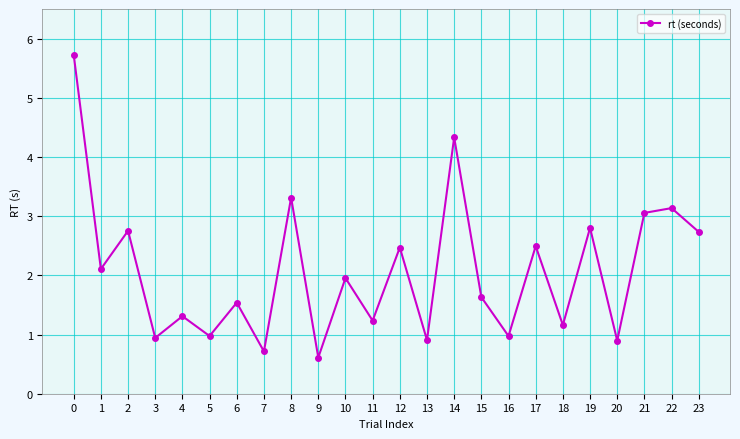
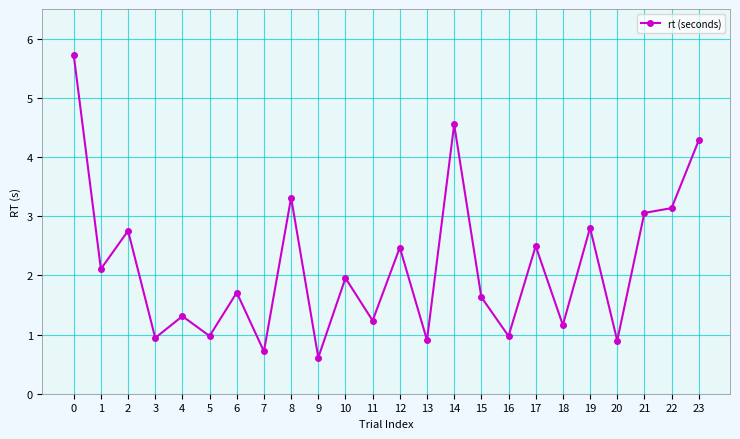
6: 1.5 -> 1.7
14: 4.3 -> 4.6
23: 2.7 -> 4.3
